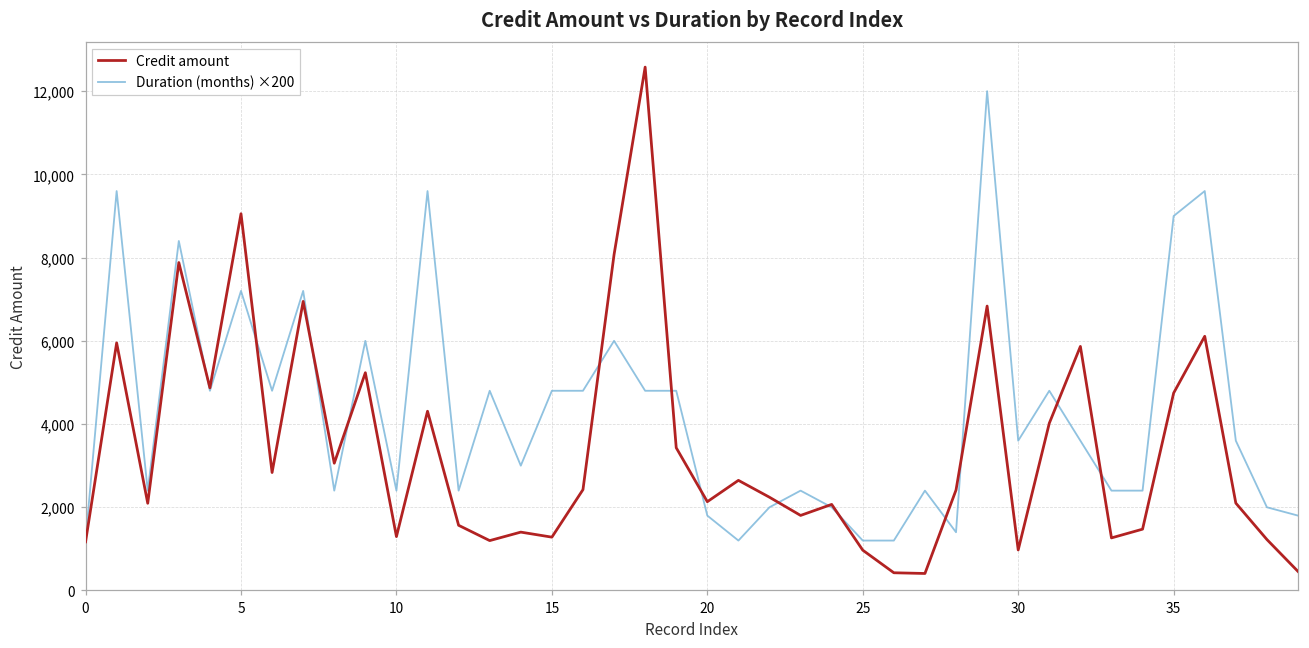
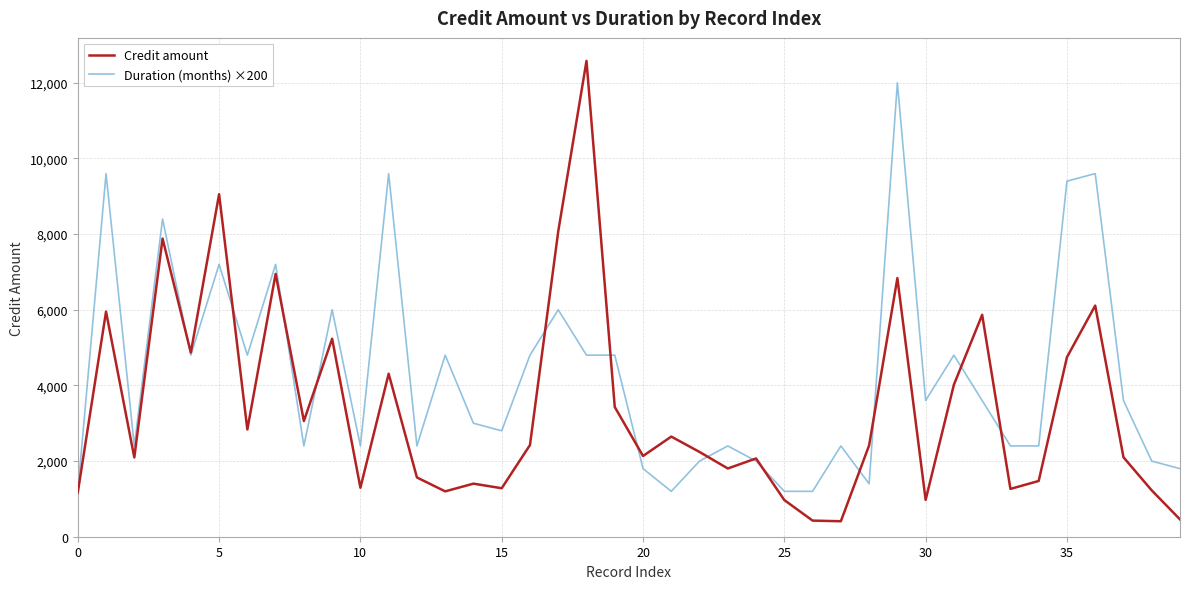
Duration (months) ×200, 15: 4,800 -> 2,800
Duration (months) ×200, 35: 9,000 -> 9,400
